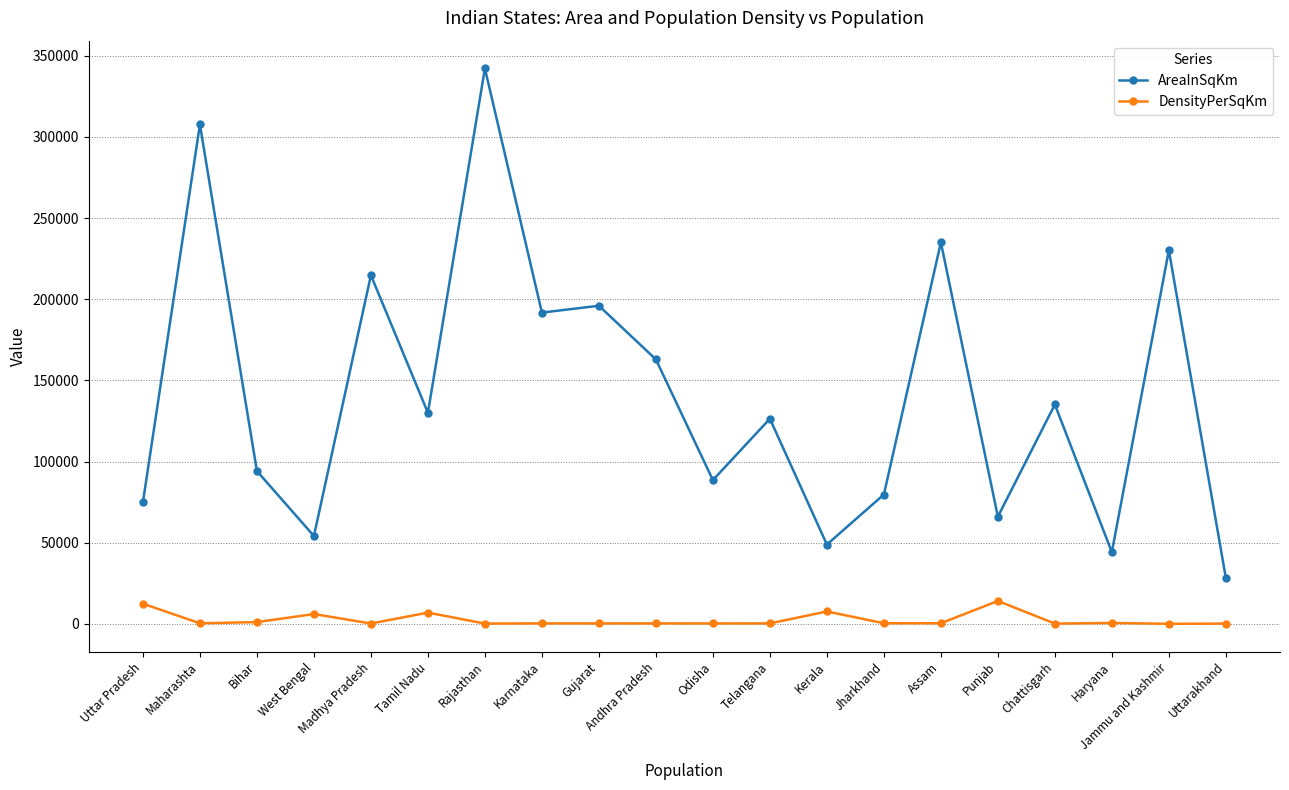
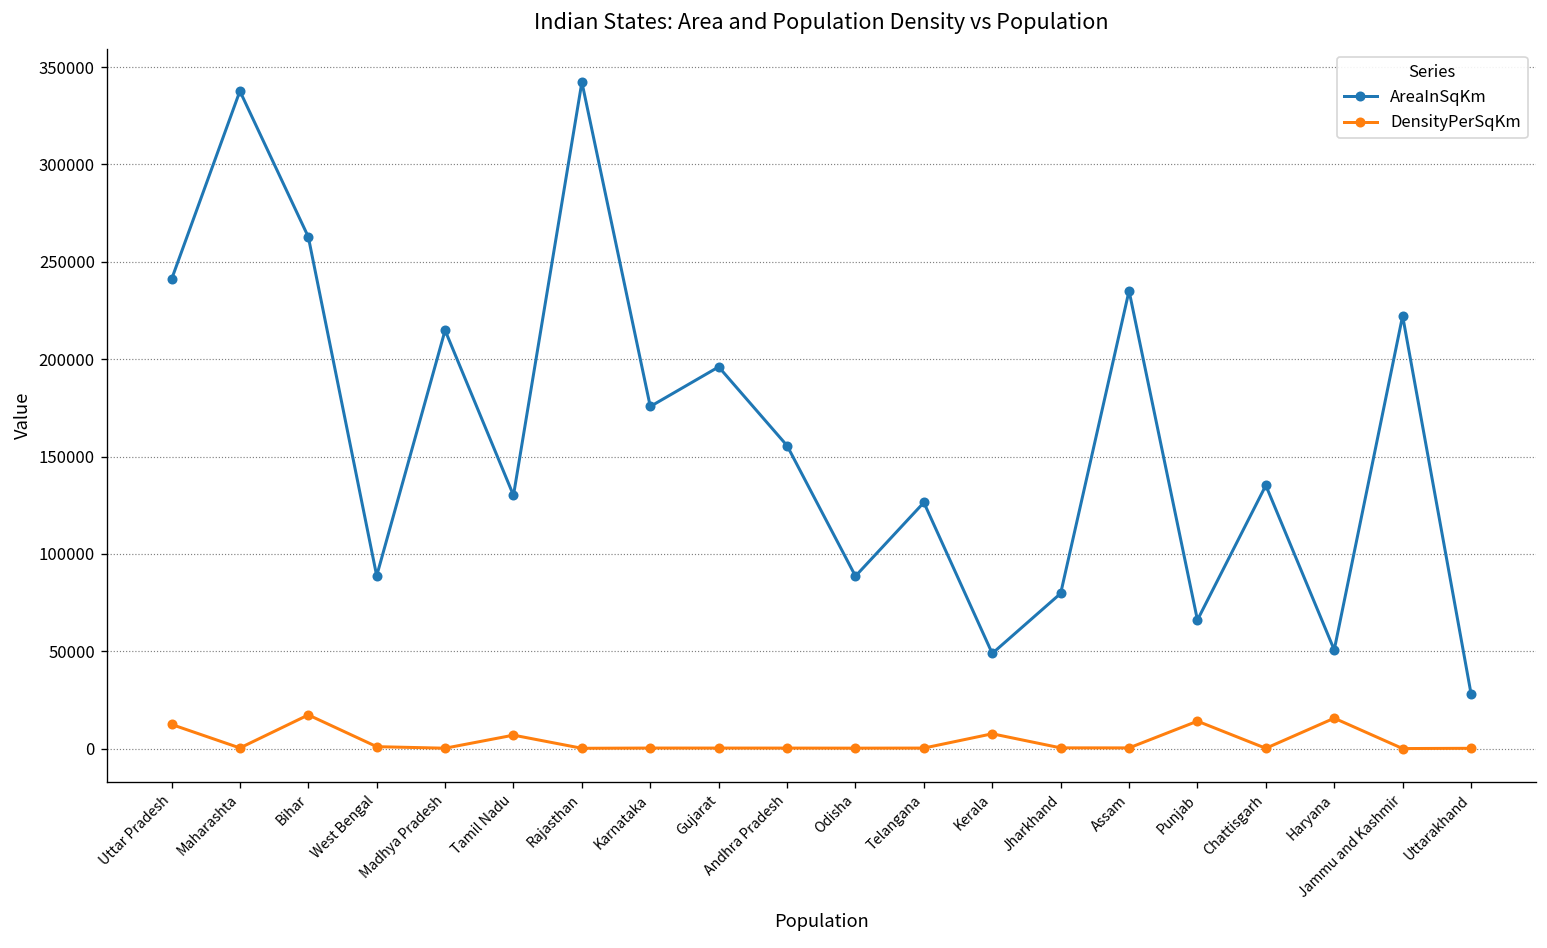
AreaInSqKm, Uttar Pradesh: 75000 -> 241000
AreaInSqKm, Maharashta: 308000 -> 338000
AreaInSqKm, Bihar: 94000 -> 263000
DensityPerSqKm, Bihar: 1000 -> 17000
AreaInSqKm, West Bengal: 54000 -> 89000
DensityPerSqKm, West Bengal: 6000 -> 1000
AreaInSqKm, Karnataka: 192000 -> 176000
AreaInSqKm, Andhra Pradesh: 163000 -> 156000
AreaInSqKm, Haryana: 44000 -> 51000
DensityPerSqKm, Haryana: 1000 -> 16000
AreaInSqKm, Jammu and Kashmir: 230000 -> 222000
